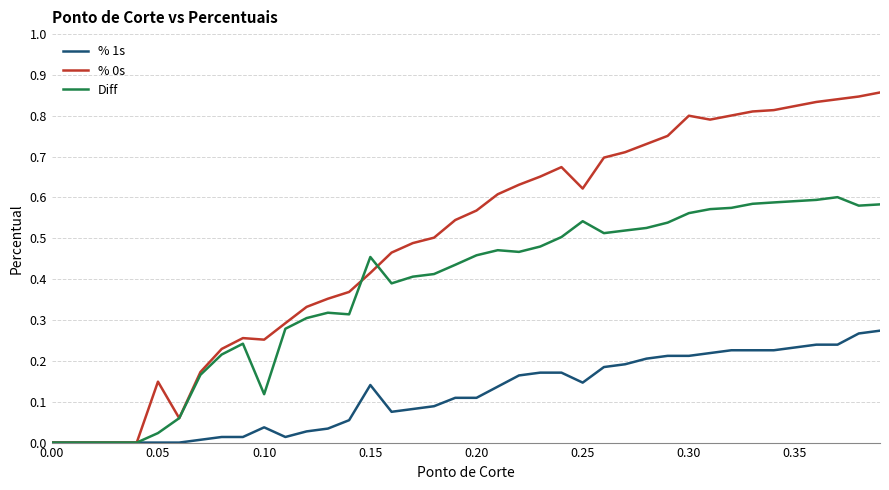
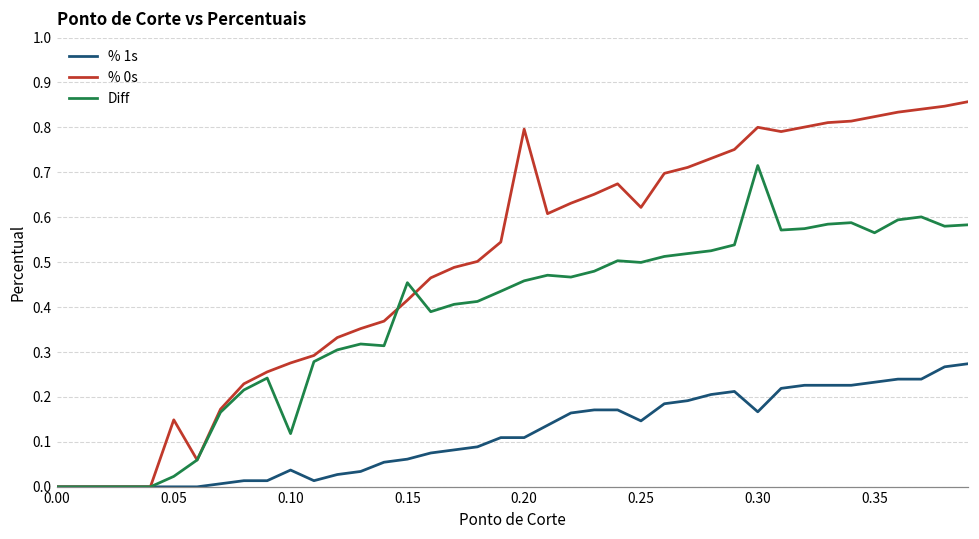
% 0s, 0.10: 0.25 -> 0.28
% 1s, 0.15: 0.14 -> 0.06
% 0s, 0.20: 0.57 -> 0.80
Diff, 0.25: 0.54 -> 0.50
% 1s, 0.30: 0.21 -> 0.17
Diff, 0.30: 0.56 -> 0.72
Diff, 0.35: 0.59 -> 0.57
